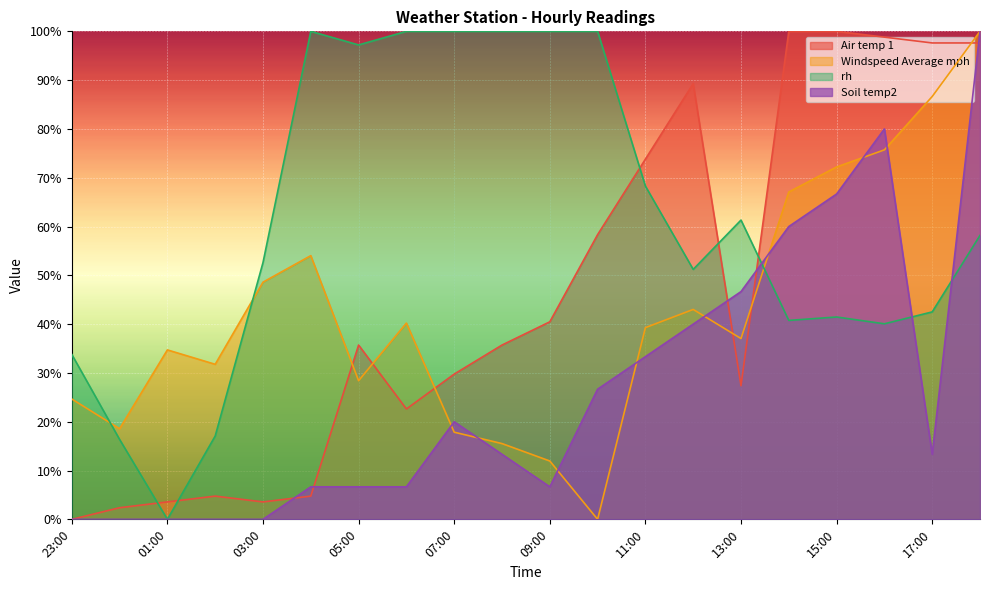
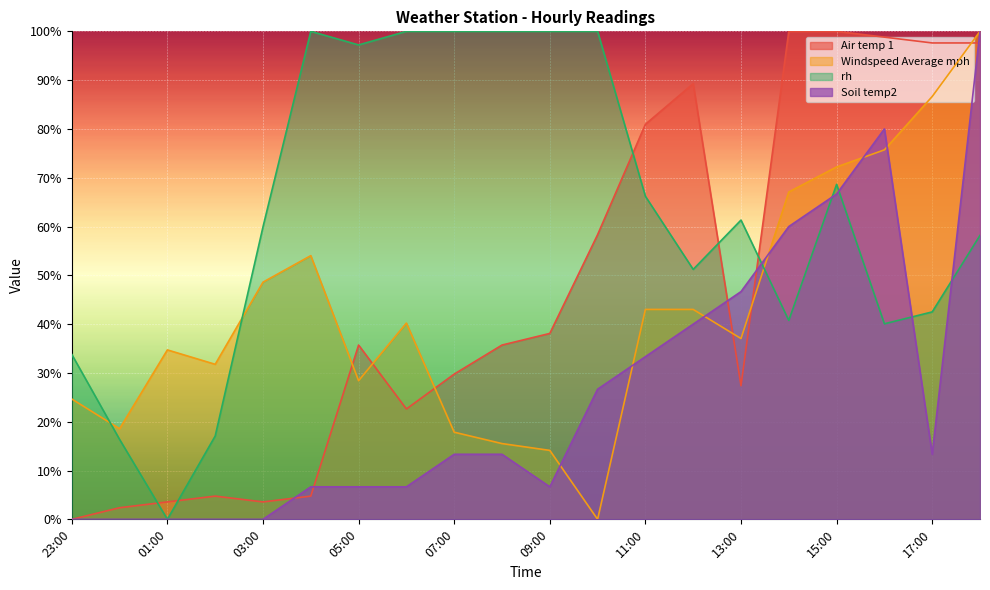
rh, 03:00: 53% -> 60%
Soil temp2, 07:00: 20% -> 13%
Air temp 1, 09:00: 40% -> 38%
Windspeed Average mph, 09:00: 12% -> 14%
Air temp 1, 11:00: 74% -> 81%
Windspeed Average mph, 11:00: 39% -> 43%
rh, 11:00: 68% -> 66%
rh, 15:00: 41% -> 69%
